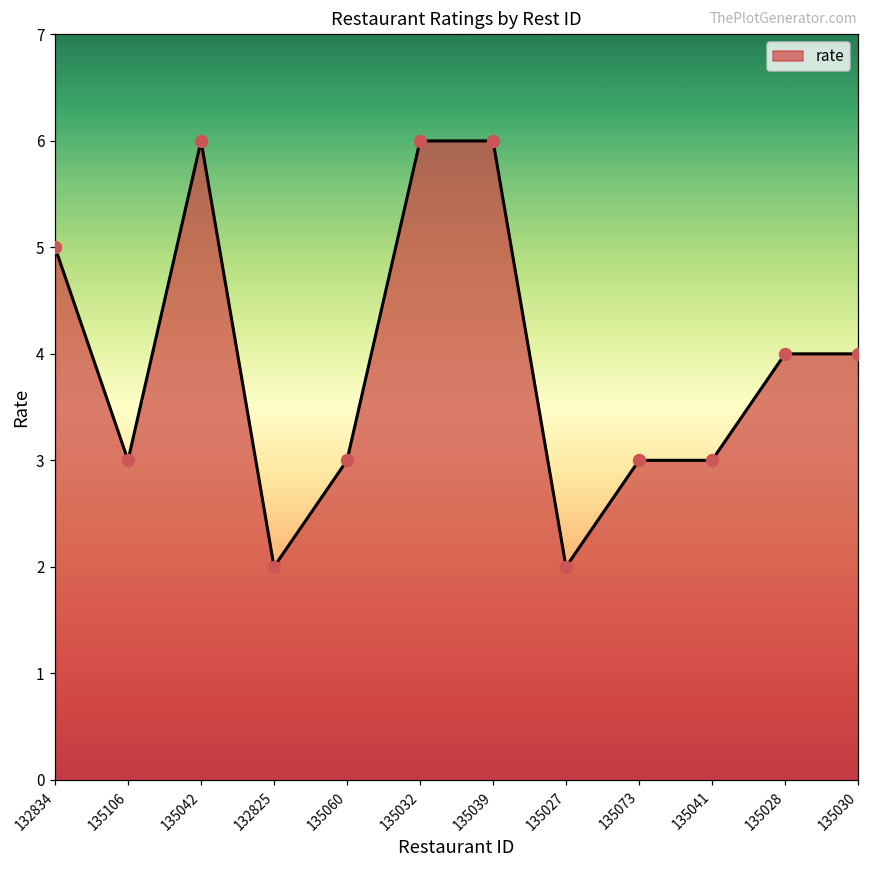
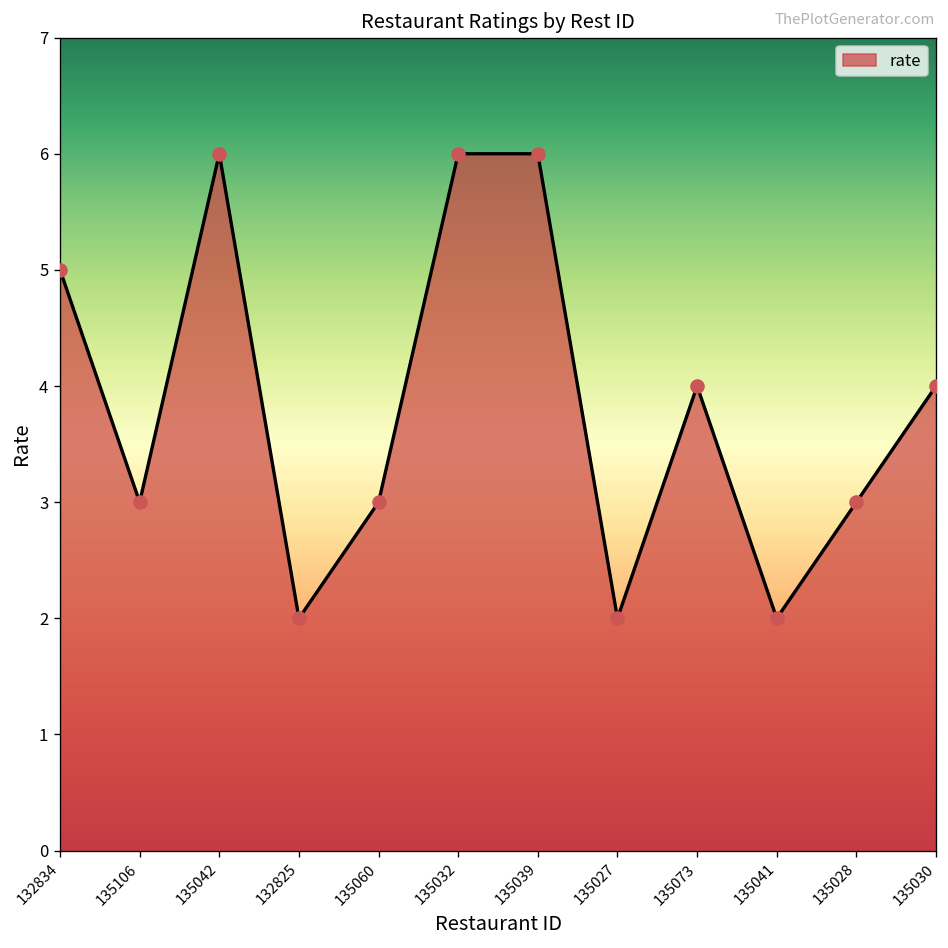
135073: 3 -> 4
135041: 3 -> 2
135028: 4 -> 3
